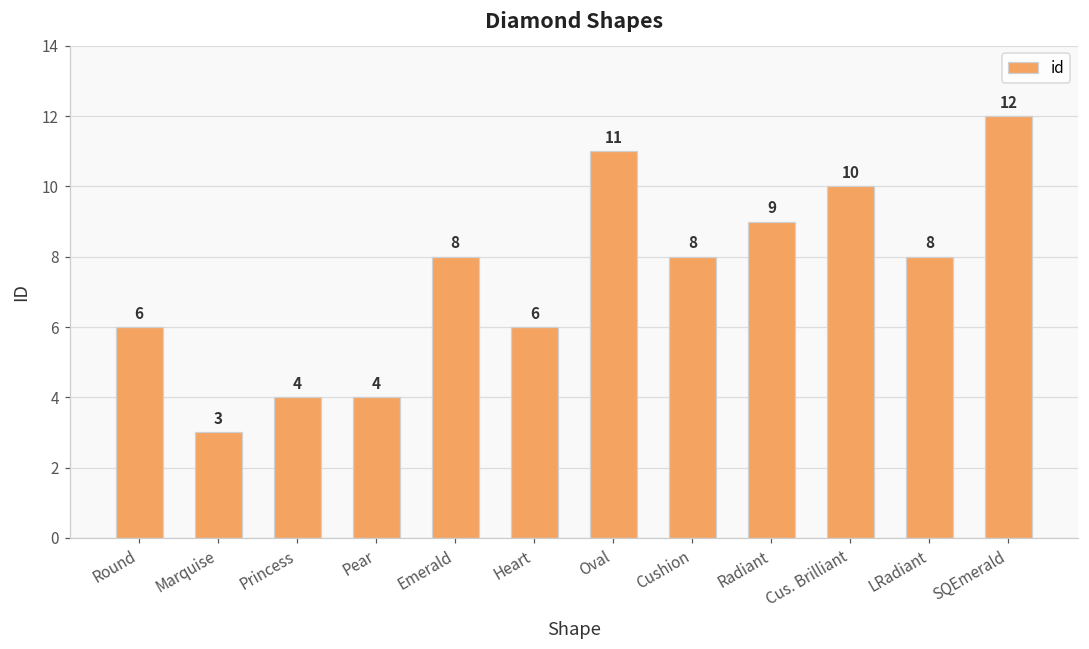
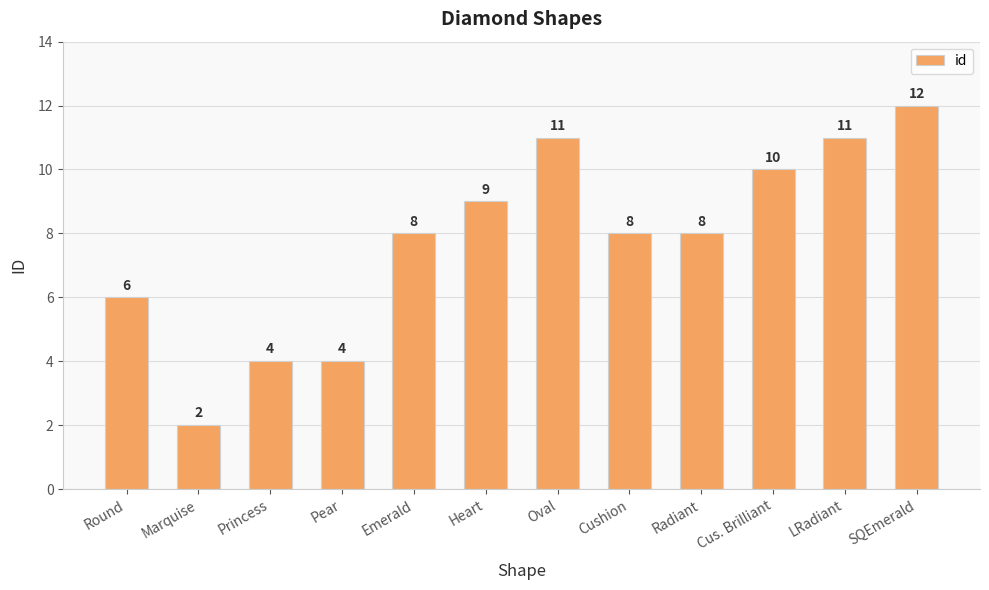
Marquise: 3 -> 2
Heart: 6 -> 9
Radiant: 9 -> 8
LRadiant: 8 -> 11
